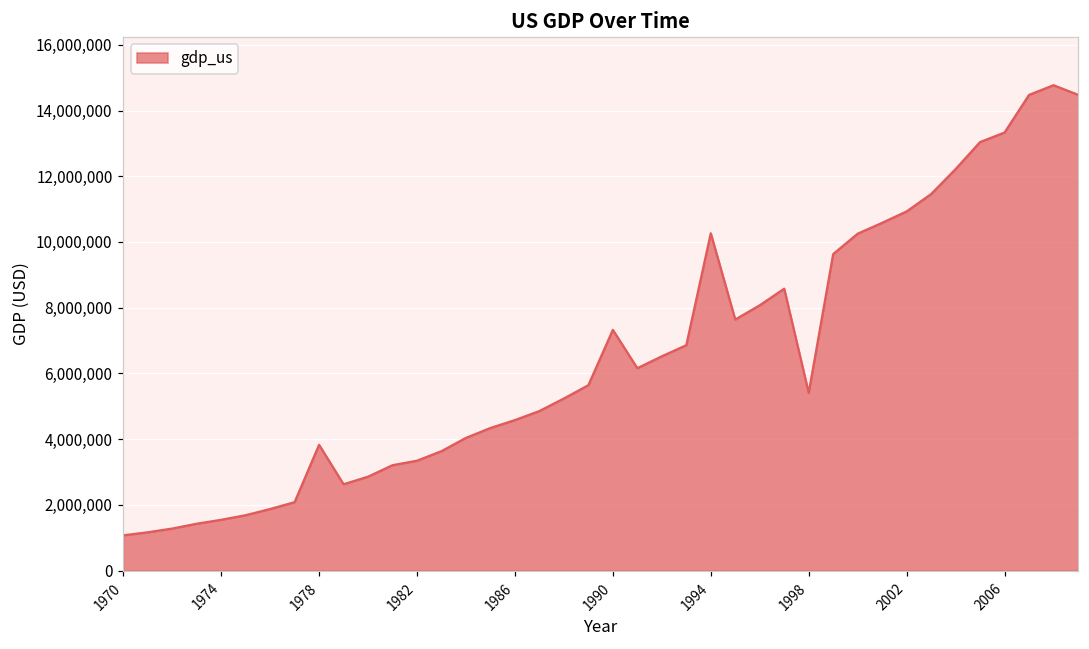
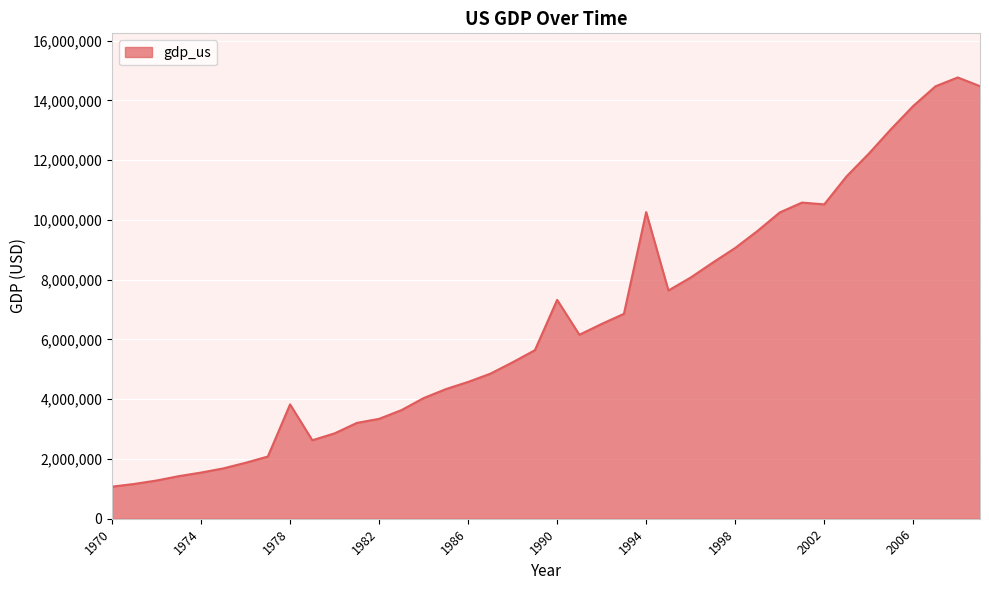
1998: 5,400,000 -> 9,100,000
2002: 10,900,000 -> 10,500,000
2006: 13,300,000 -> 13,800,000
